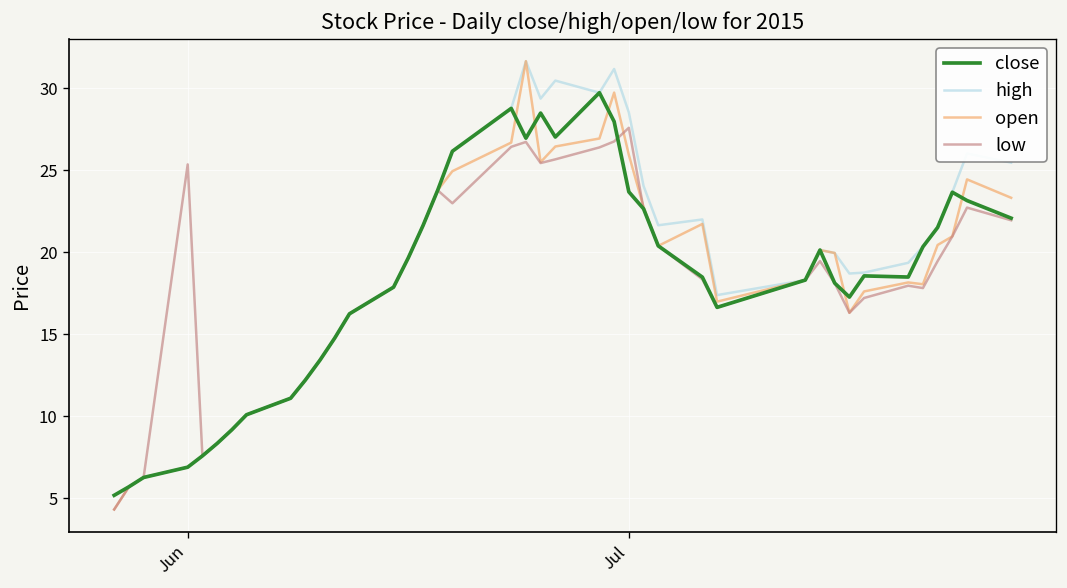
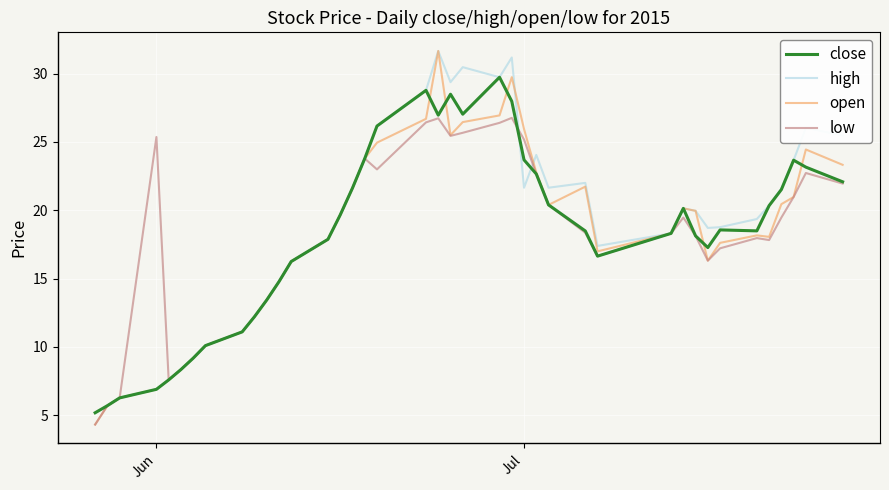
high, Jul: 28.5 -> 21.6
low, Jul: 27.6 -> 25.2
